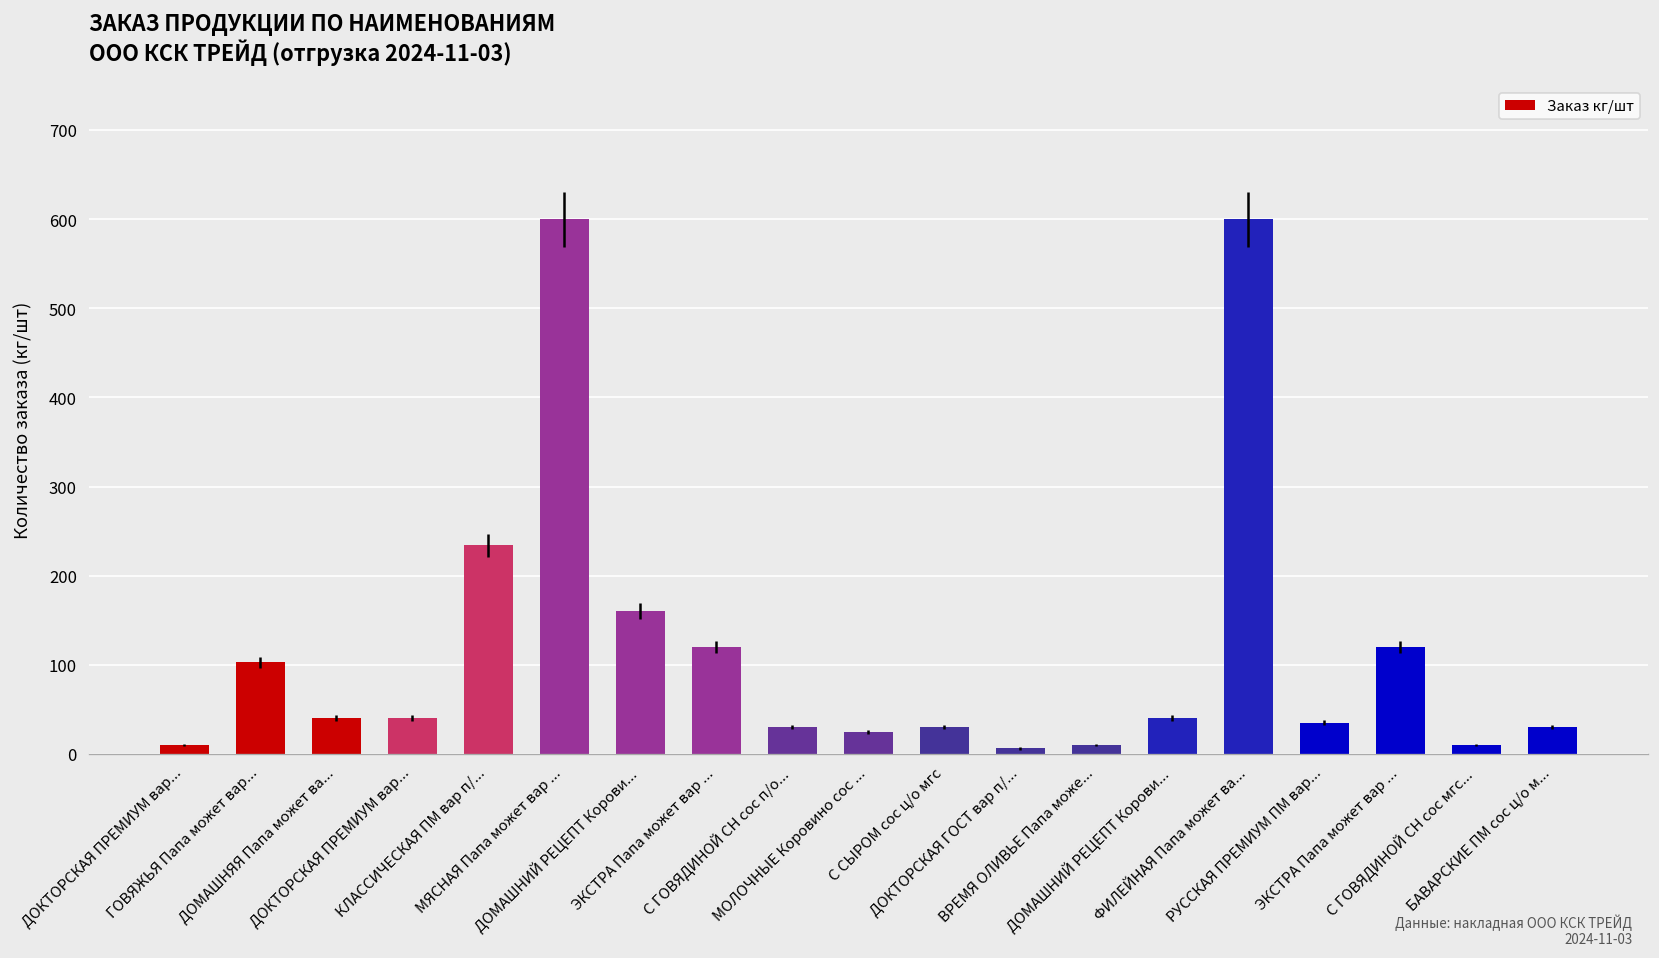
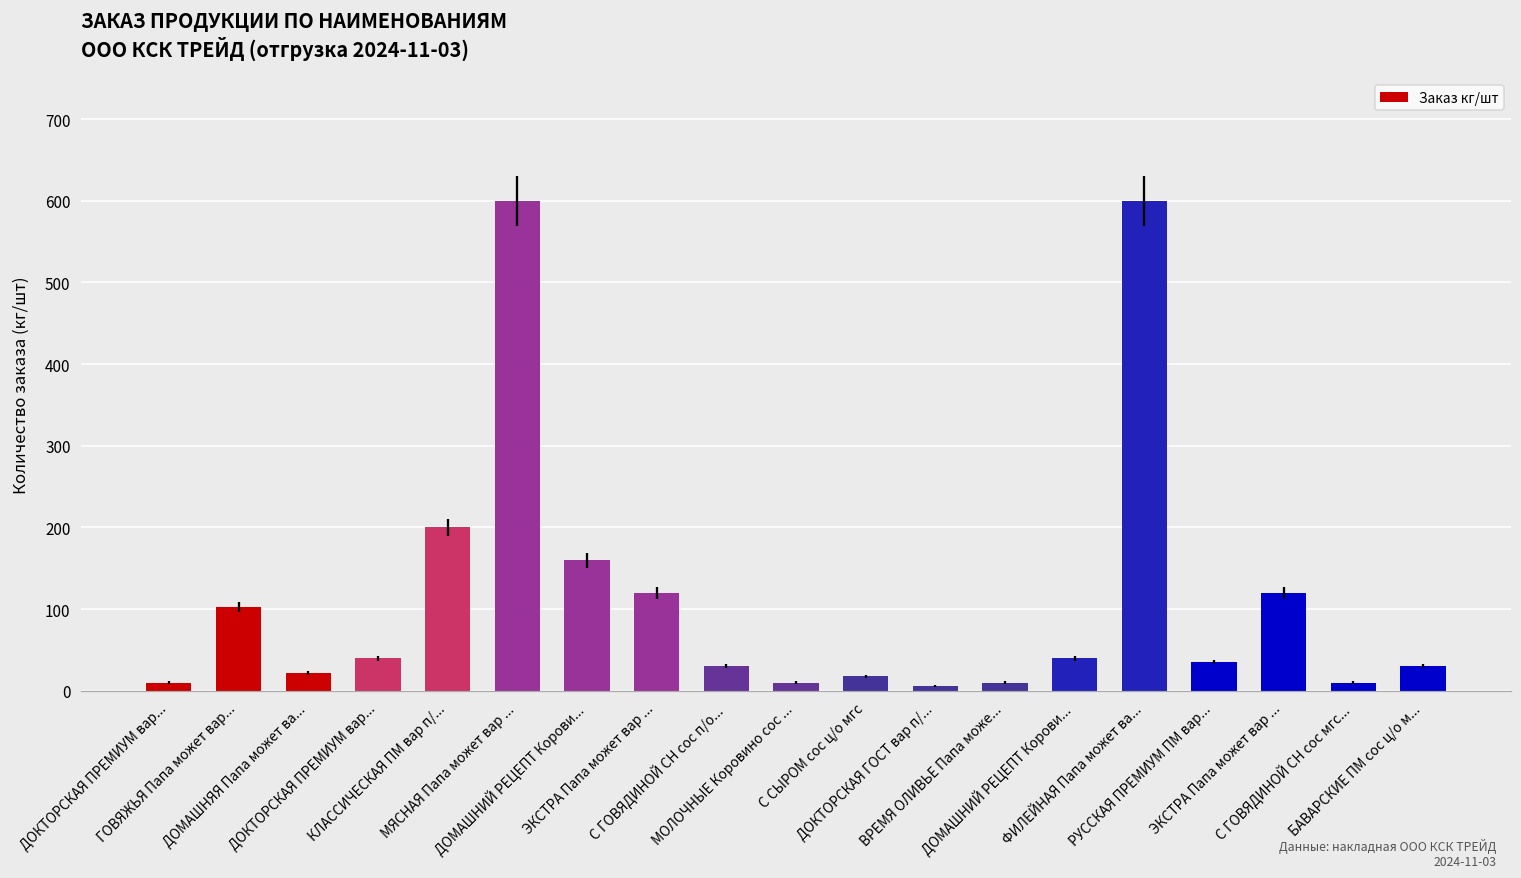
ДОМАШНЯЯ Папа может ва...: 40 -> 20
КЛАССИЧЕСКАЯ ПМ вар п/...: 230 -> 200
МОЛОЧНЫЕ Коровино сос ...: 30 -> 10
С СЫРОМ сос ц/о мгс: 30 -> 20
